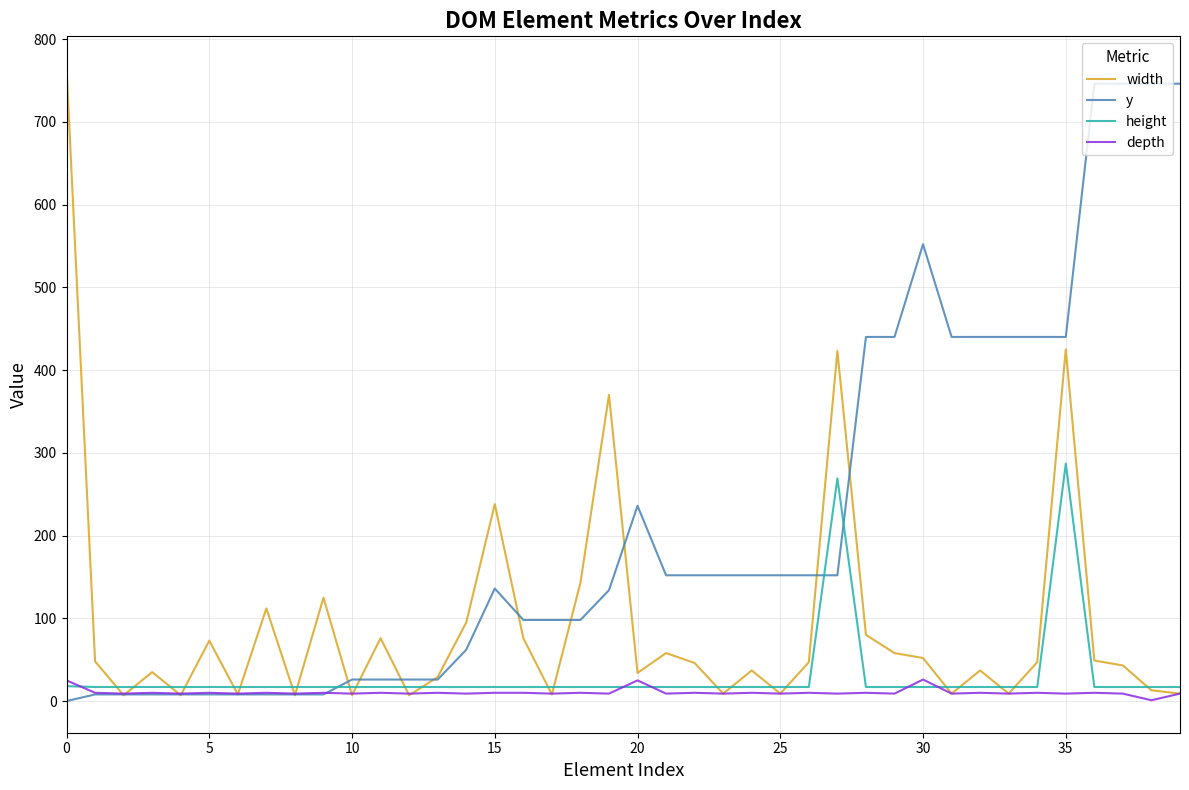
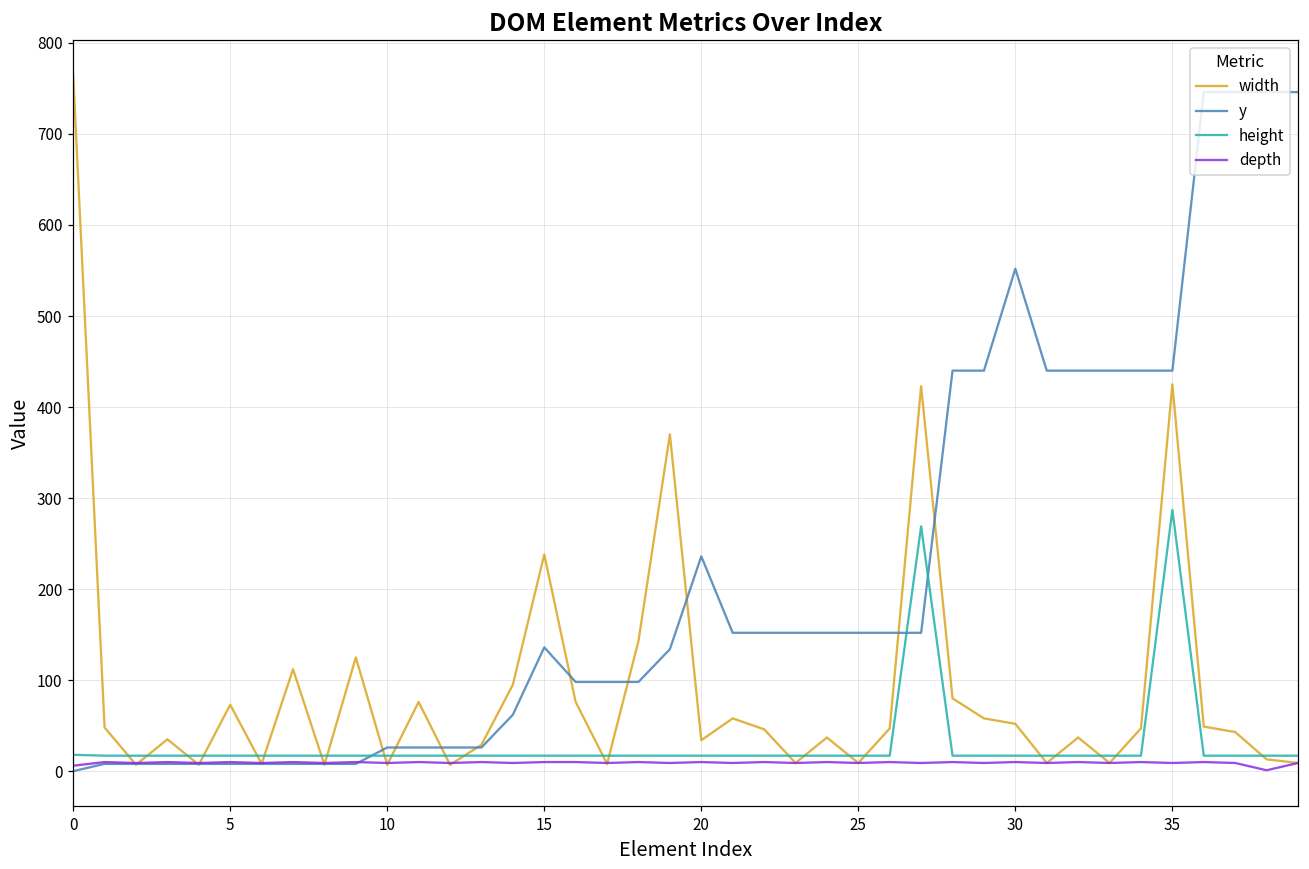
depth, 0: 30 -> 10
depth, 20: 30 -> 10
depth, 30: 30 -> 10
